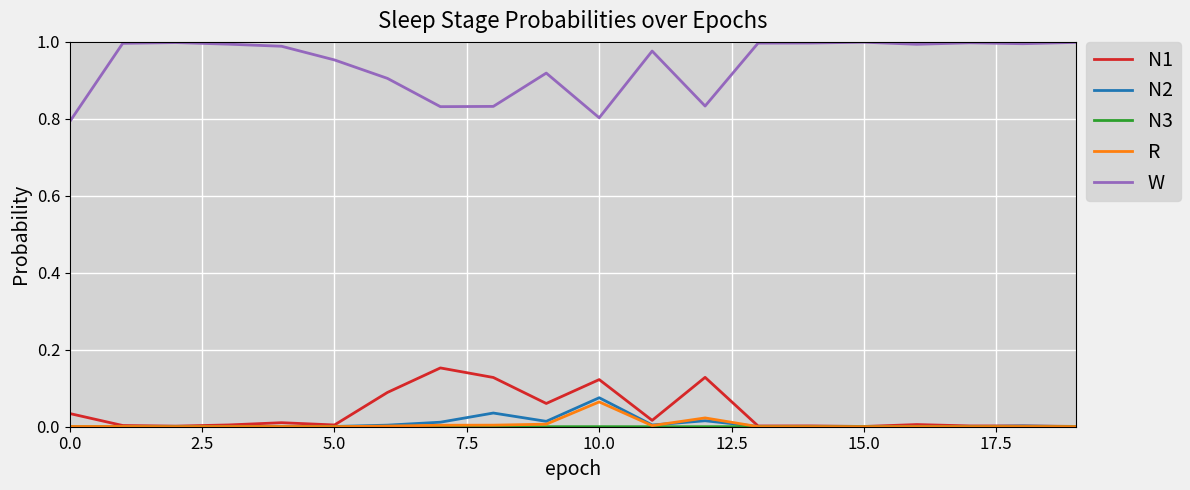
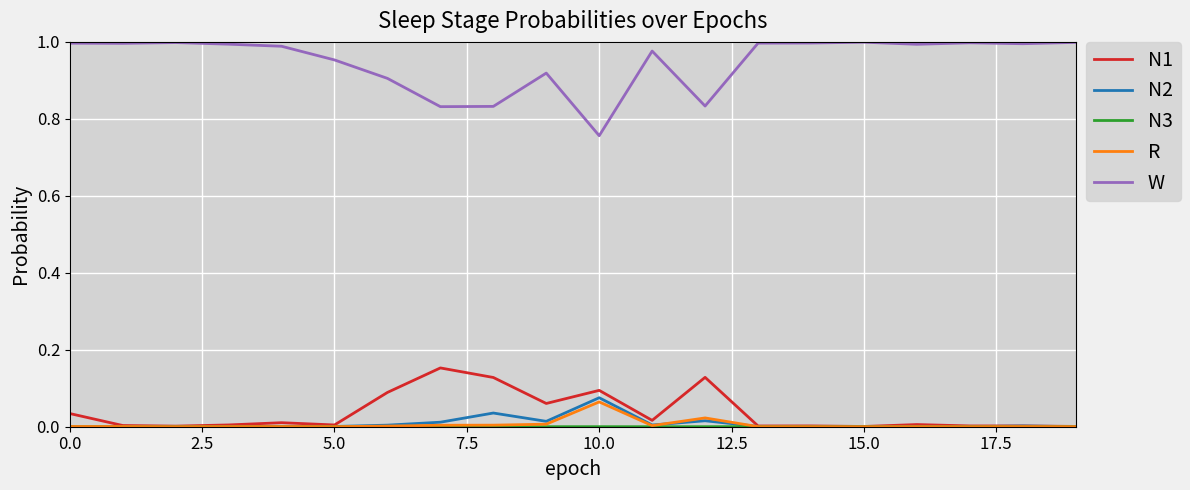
W, 0.0: 0.79 -> 1.00
N1, 10.0: 0.12 -> 0.09
W, 10.0: 0.80 -> 0.76
